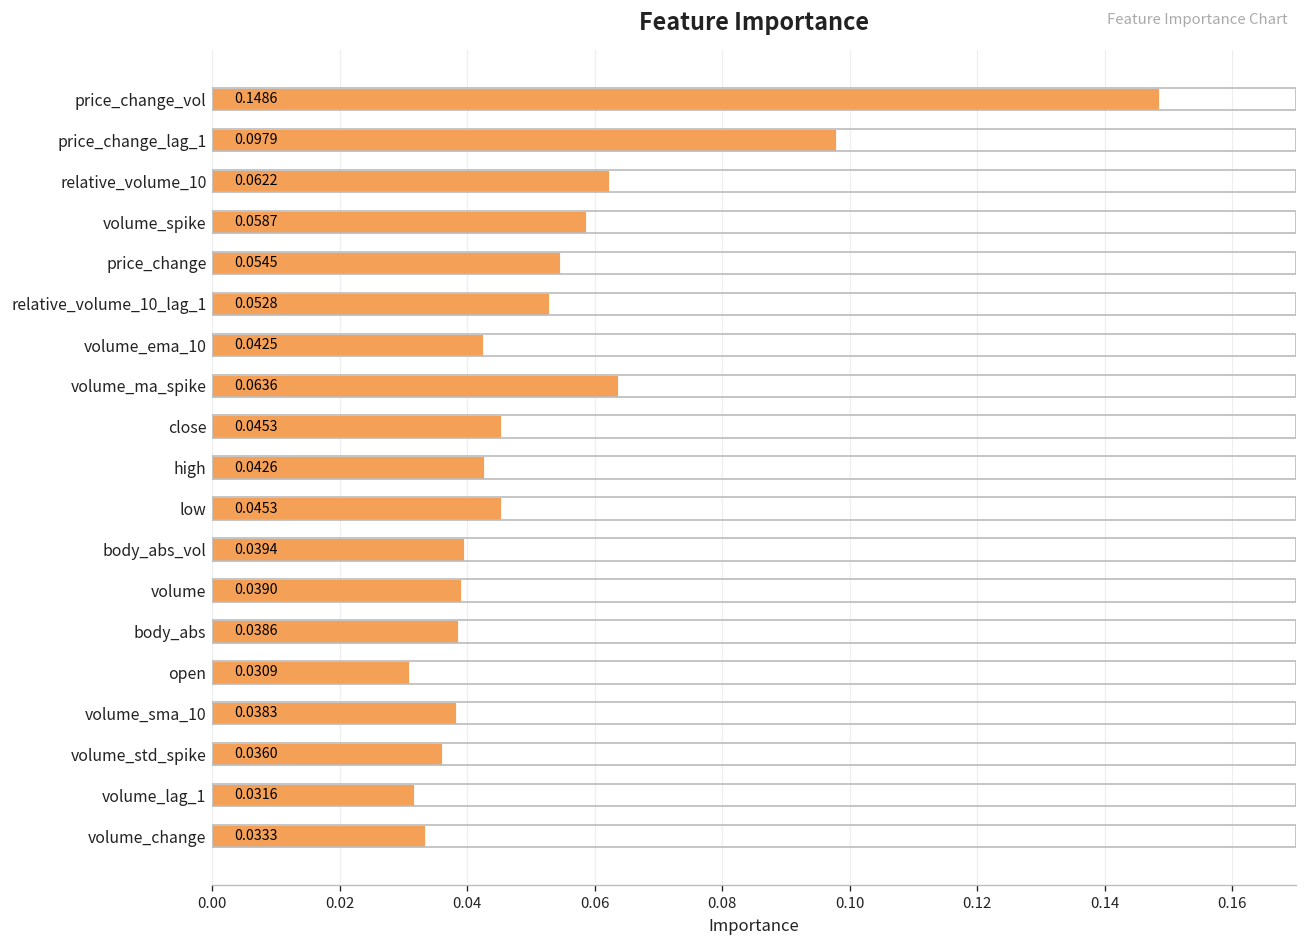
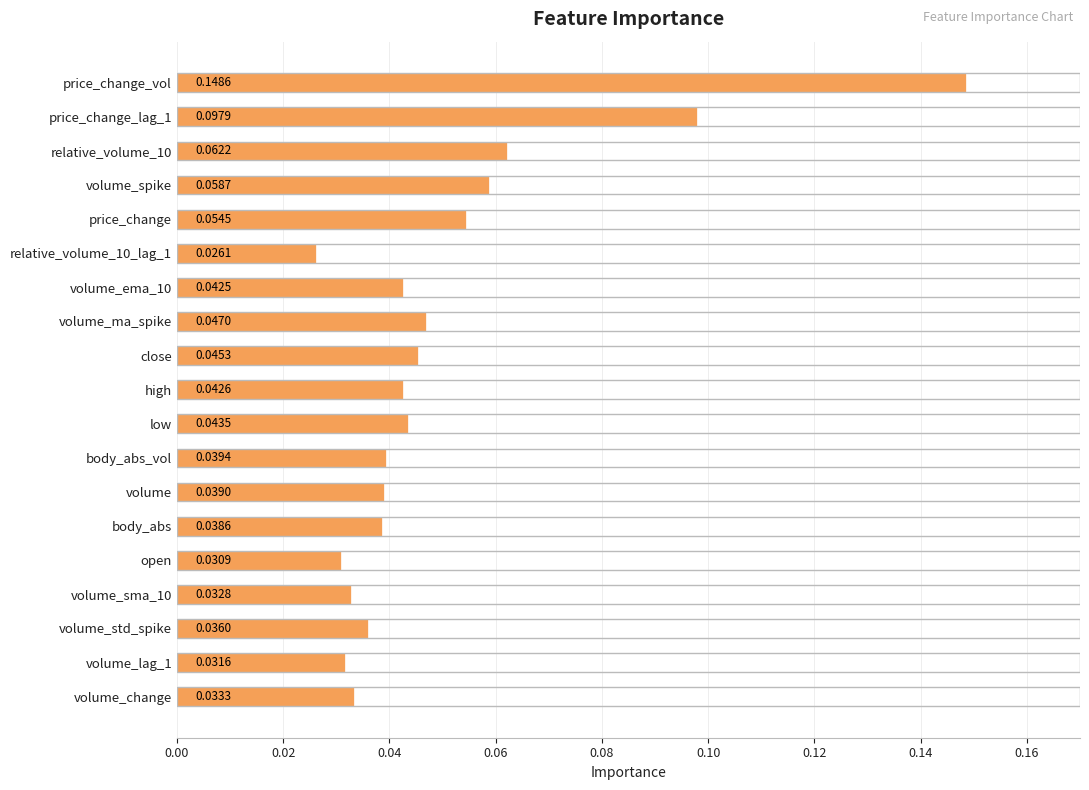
relative_volume_10_lag_1: 0.0528 -> 0.0261
volume_ma_spike: 0.0636 -> 0.0470
low: 0.0453 -> 0.0435
volume_sma_10: 0.0383 -> 0.0328
